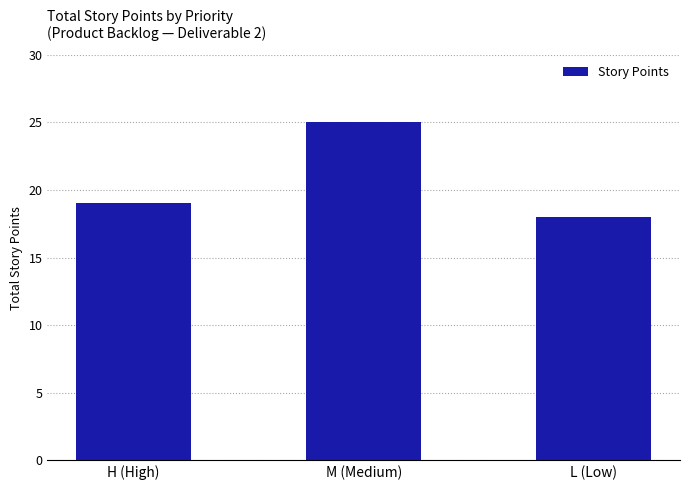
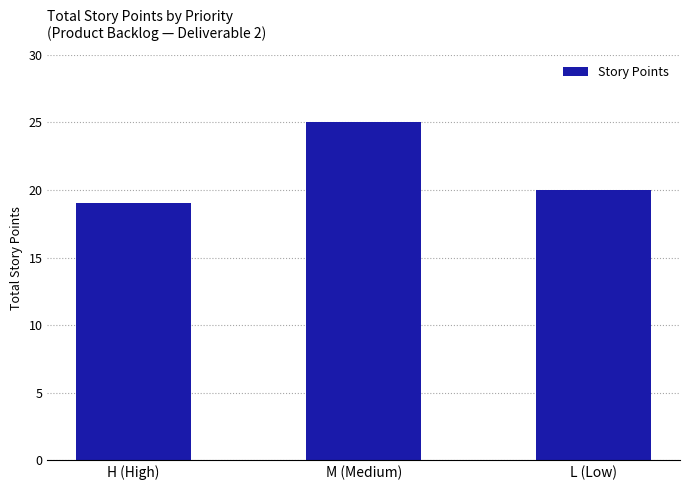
L (Low): 18 -> 20
